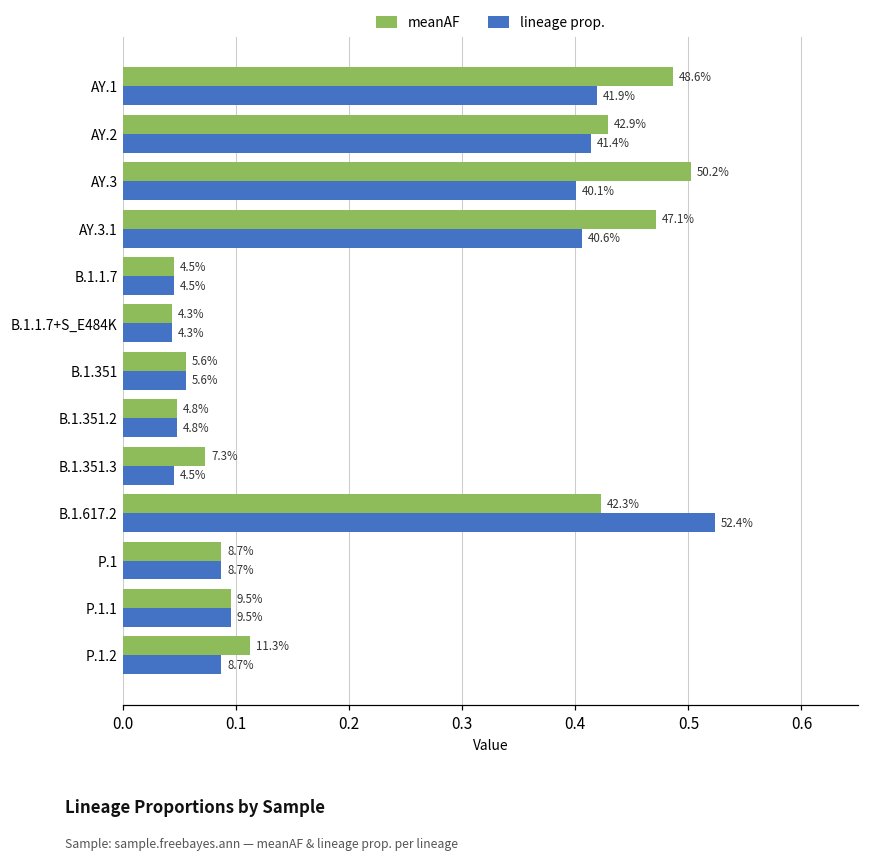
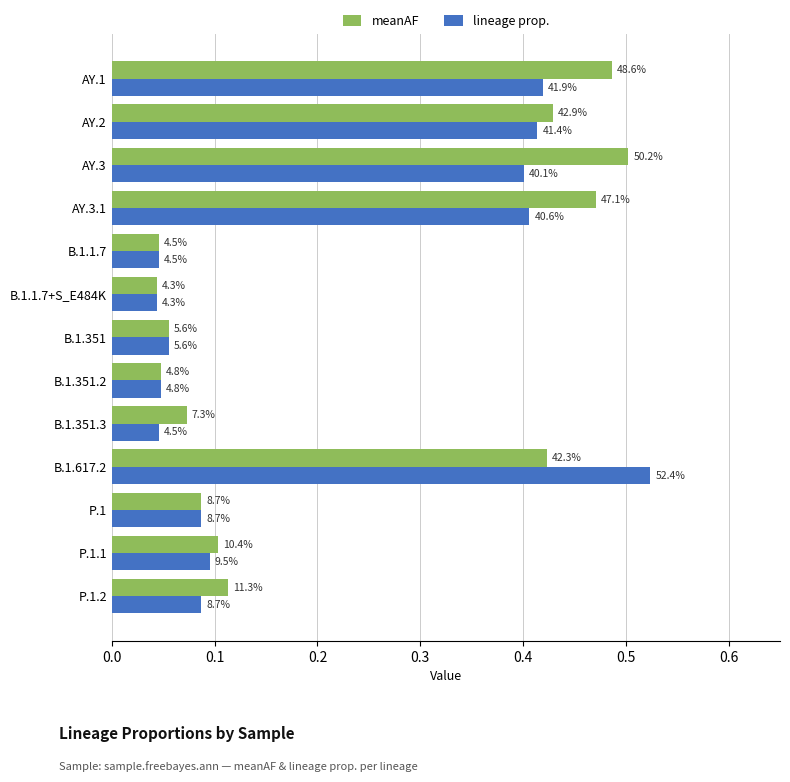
meanAF, P.1.1: 9.5% -> 10.4%
